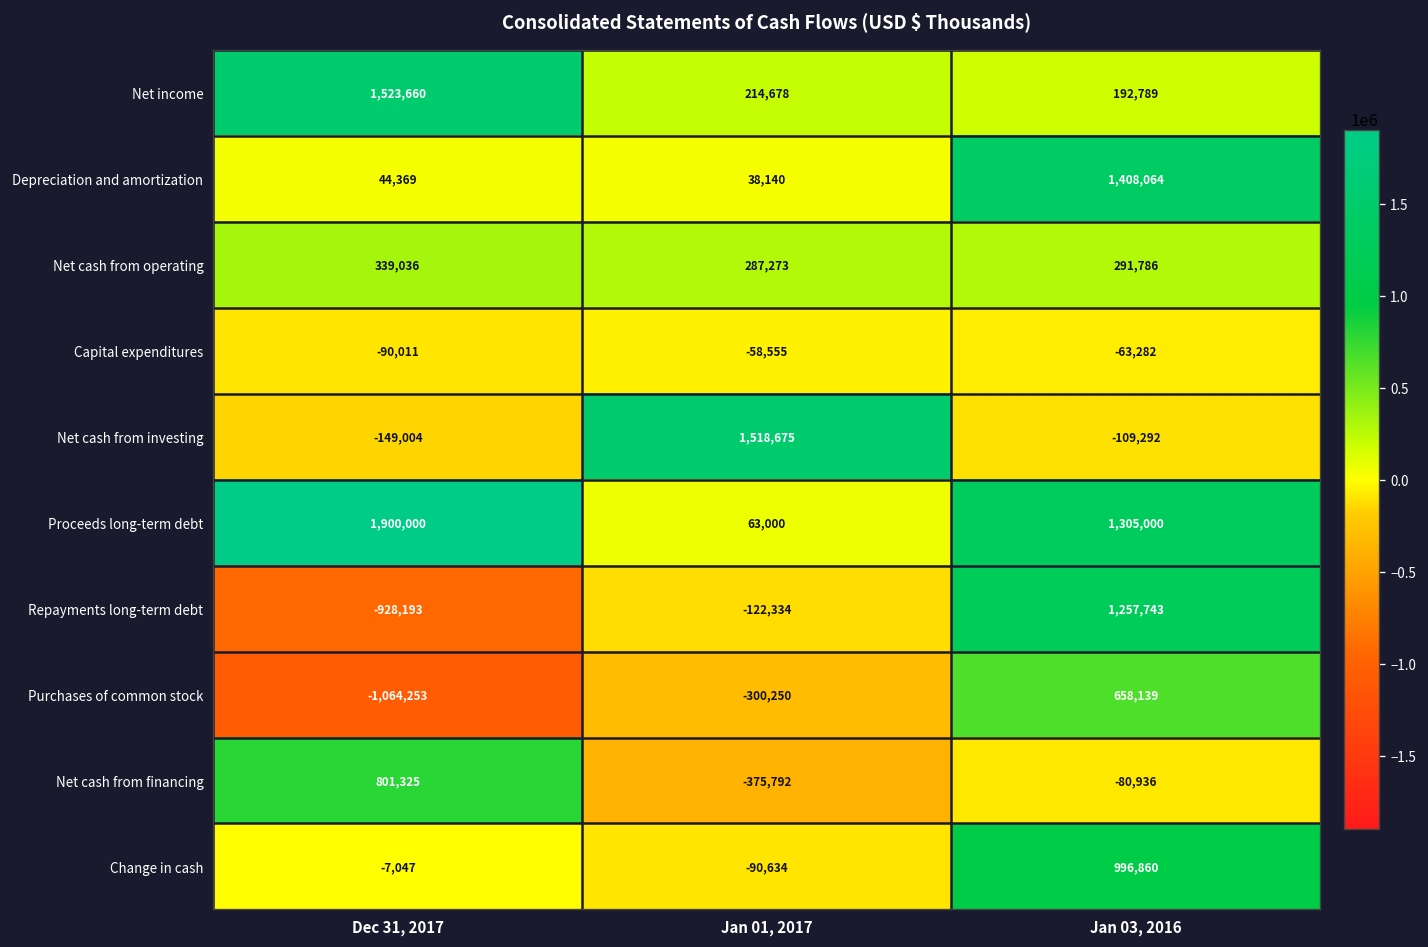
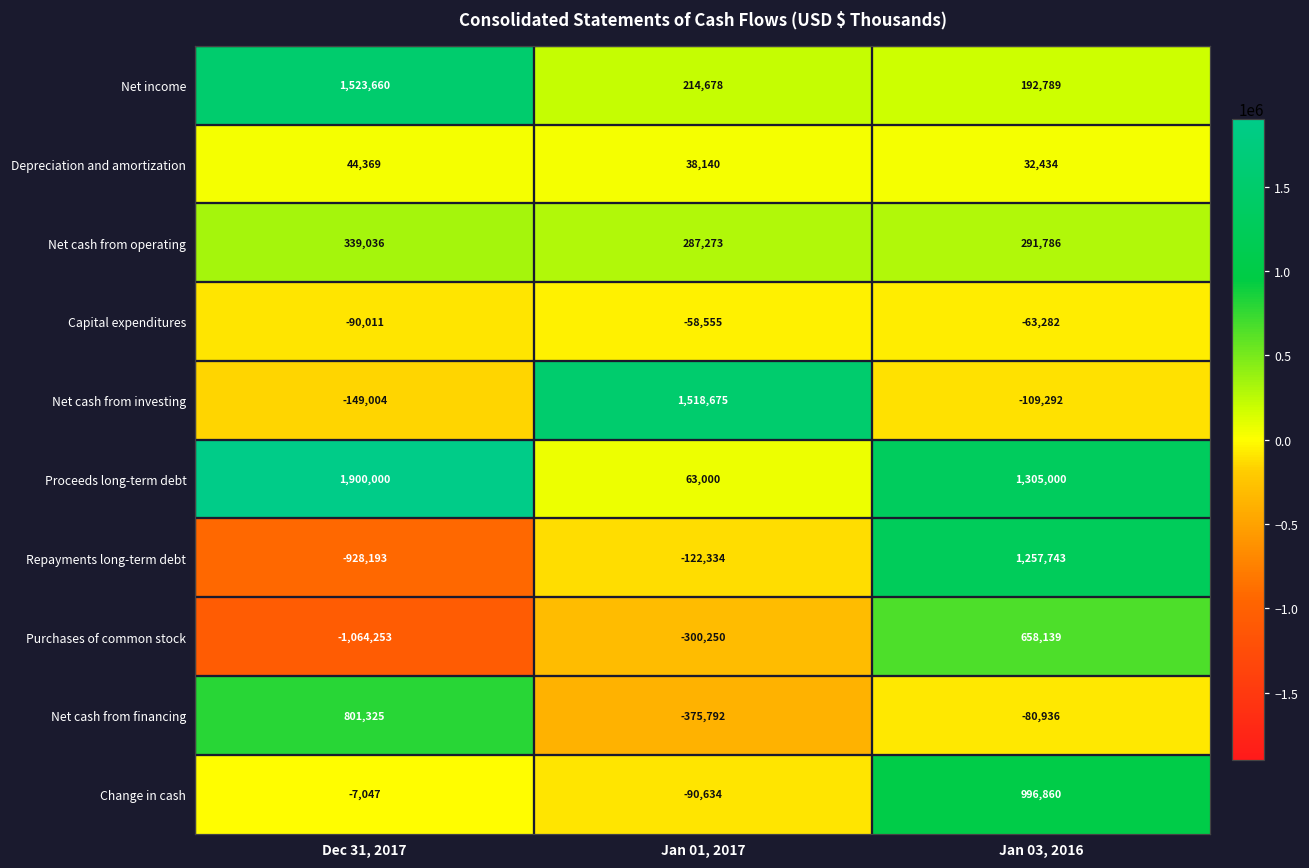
Depreciation and amortization, Jan 03, 2016: 1,408,064 -> 32,434
